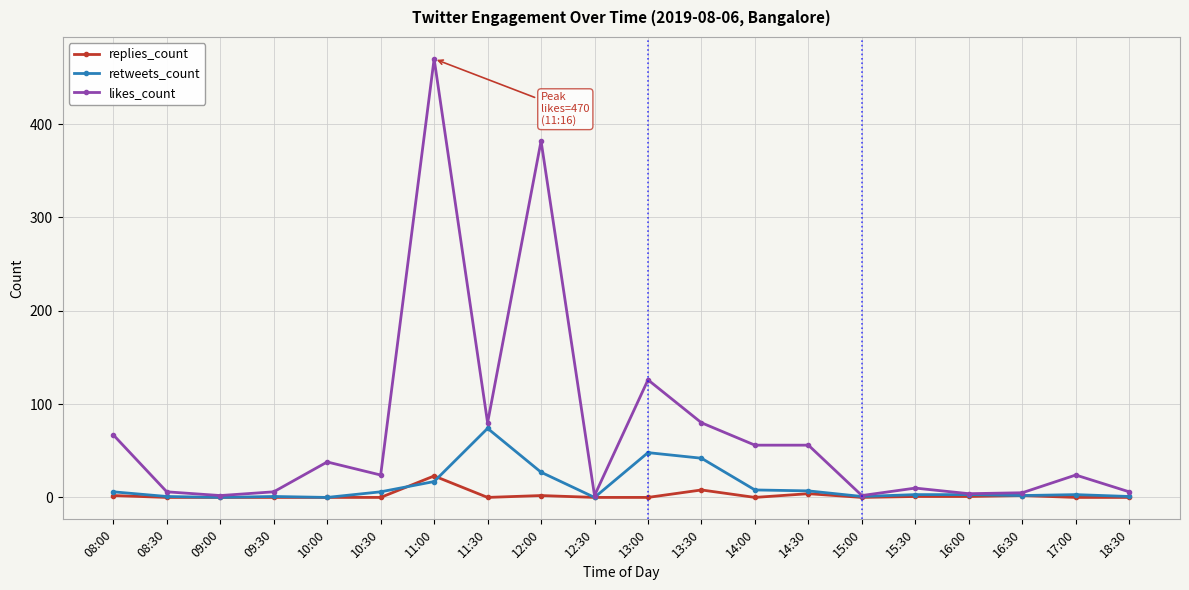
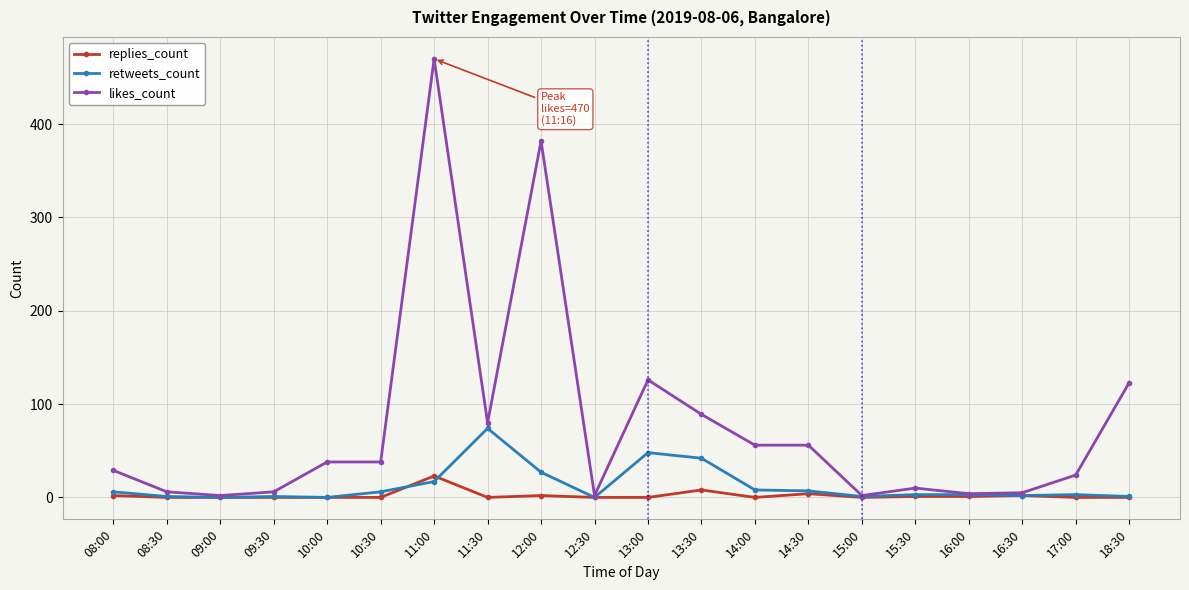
likes_count, 08:00: 70 -> 30
likes_count, 10:30: 20 -> 40
likes_count, 13:30: 80 -> 90
likes_count, 18:30: 10 -> 120
